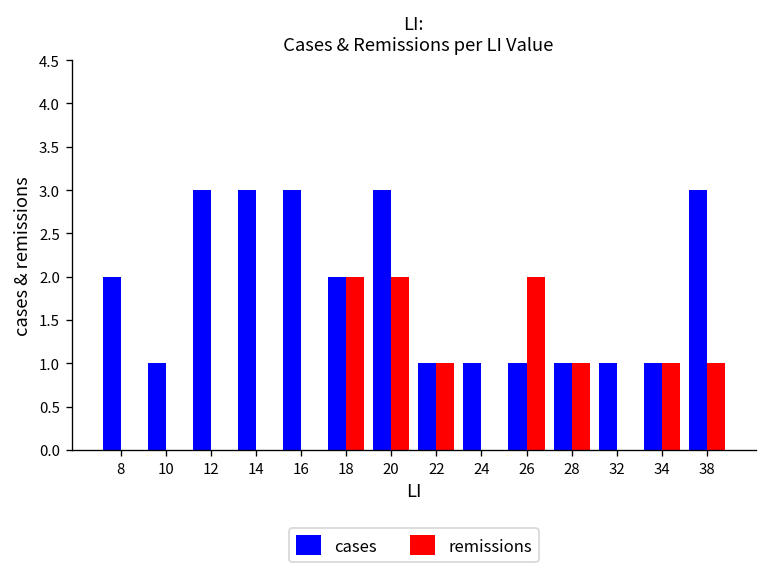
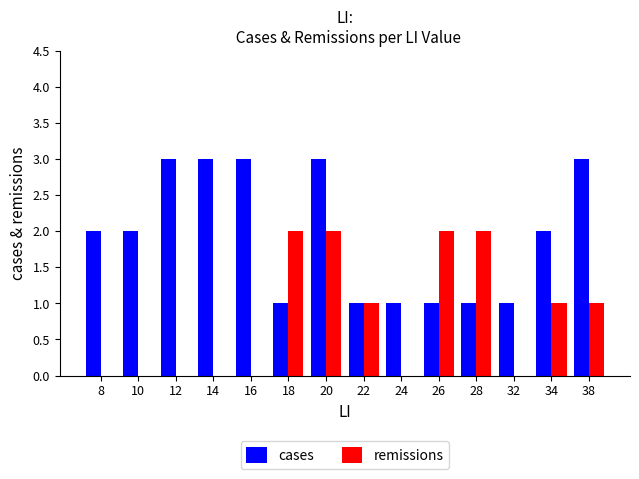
cases, 10: 1 -> 2
cases, 18: 2 -> 1
remissions, 28: 1 -> 2
cases, 34: 1 -> 2
